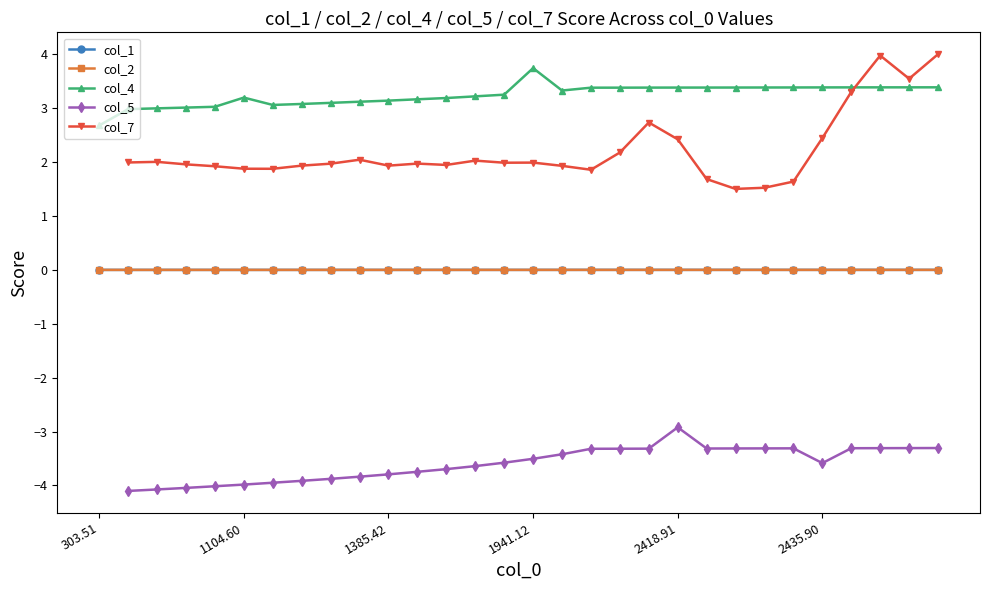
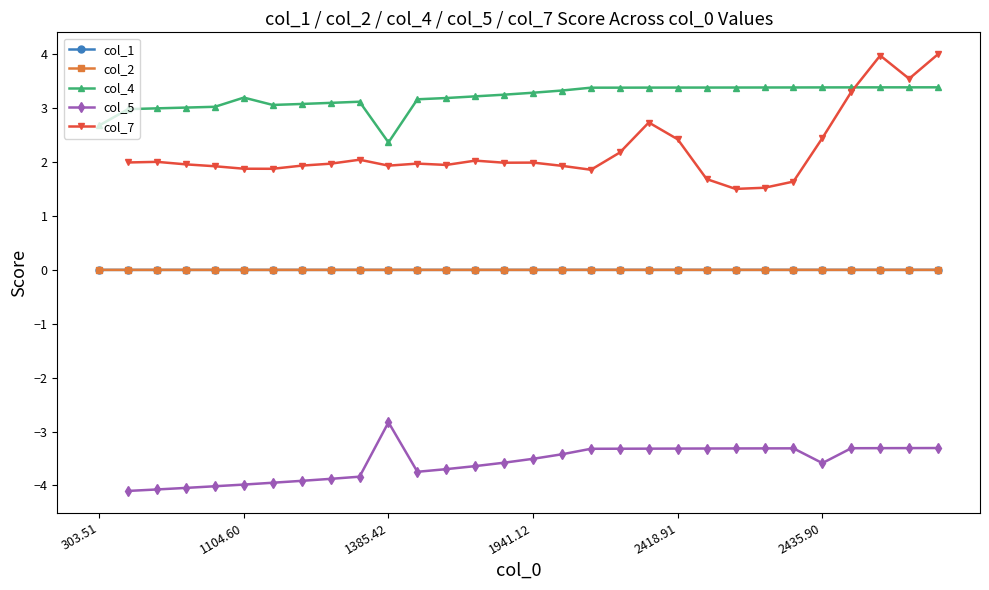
col_4, 1385.42: 3.1 -> 2.4
col_5, 1385.42: -3.8 -> -2.8
col_4, 1941.12: 3.7 -> 3.3
col_5, 2418.91: -2.9 -> -3.3
